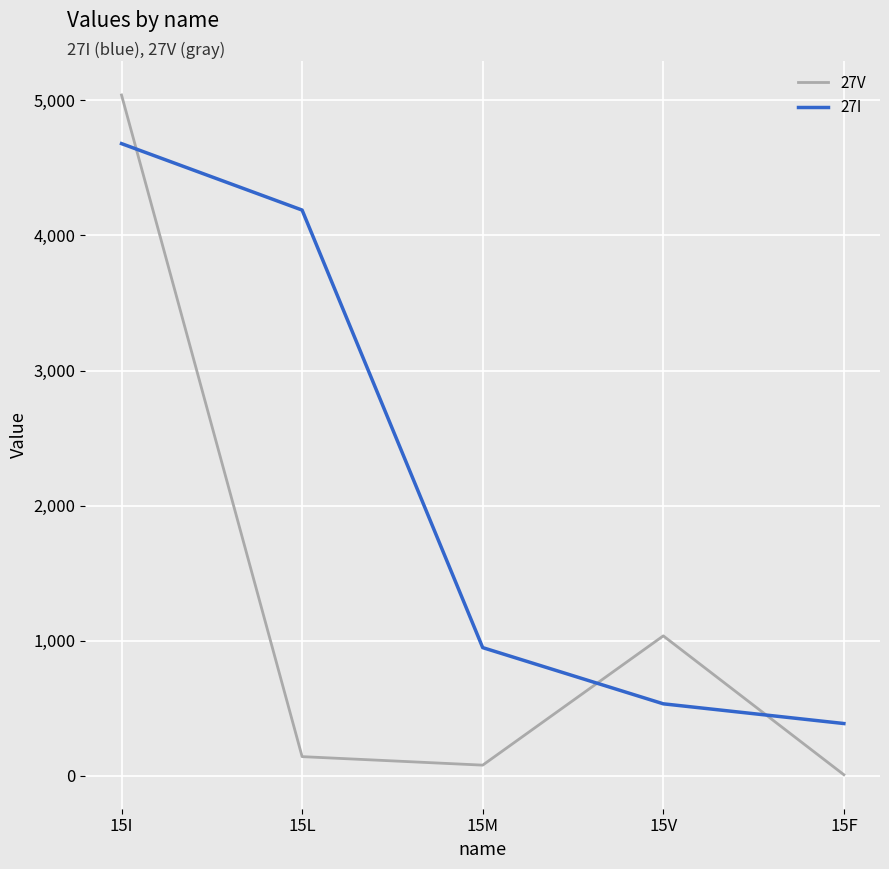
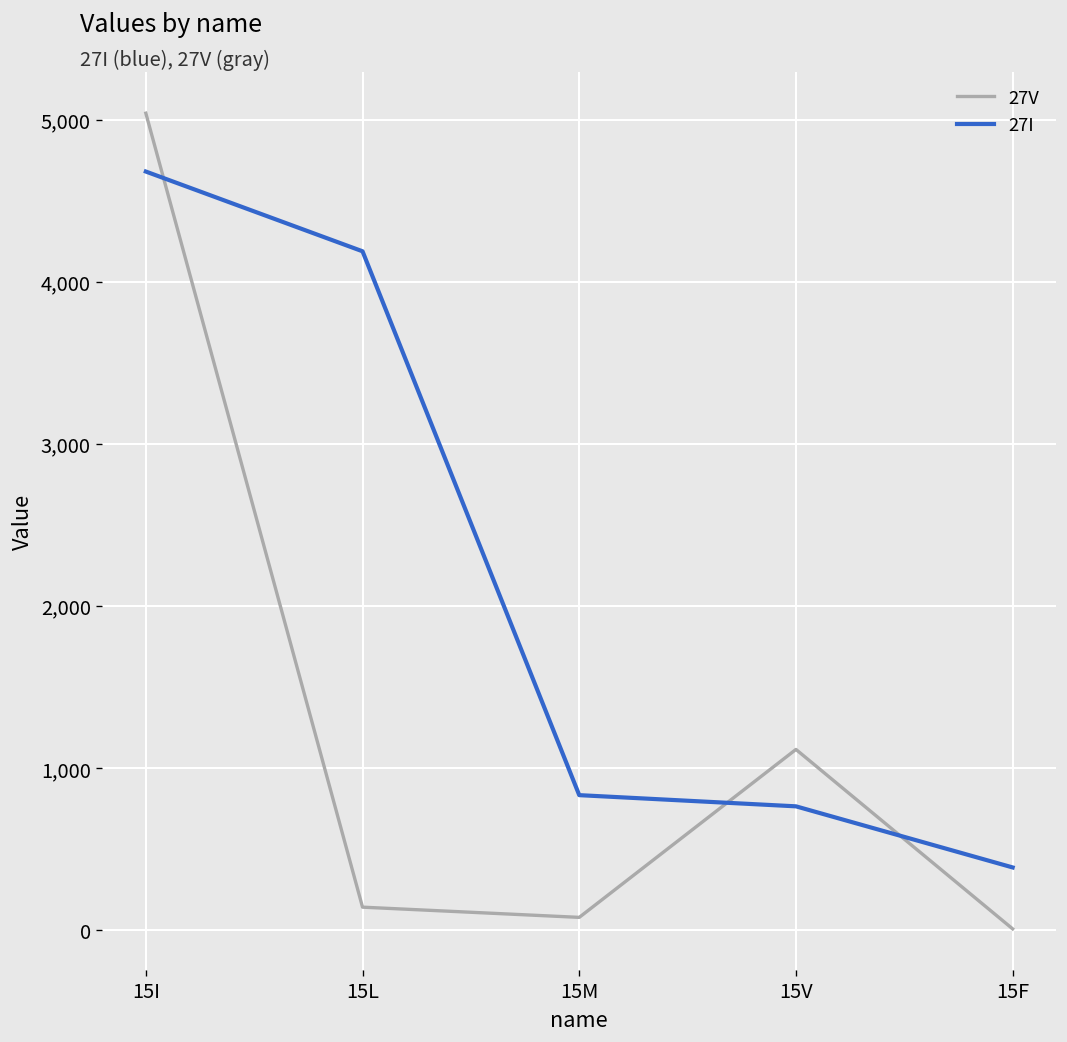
27I, 15M: 950 -> 830
27V, 15V: 1,040 -> 1,120
27I, 15V: 530 -> 760
